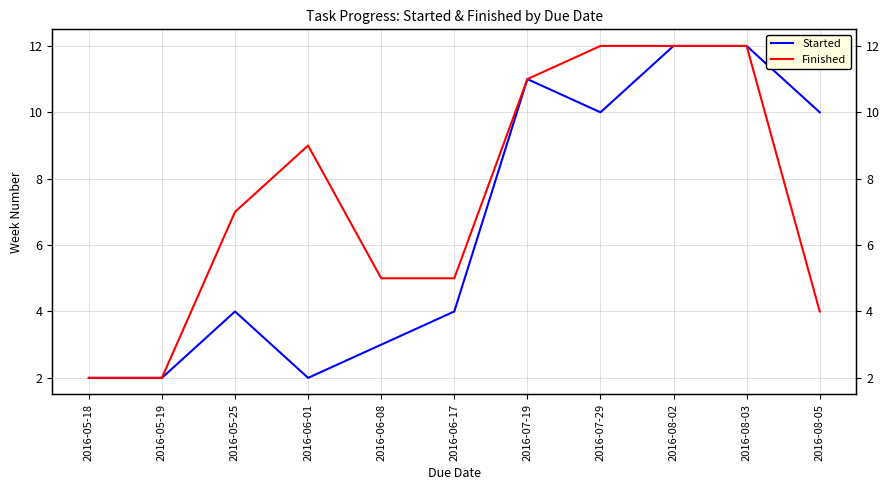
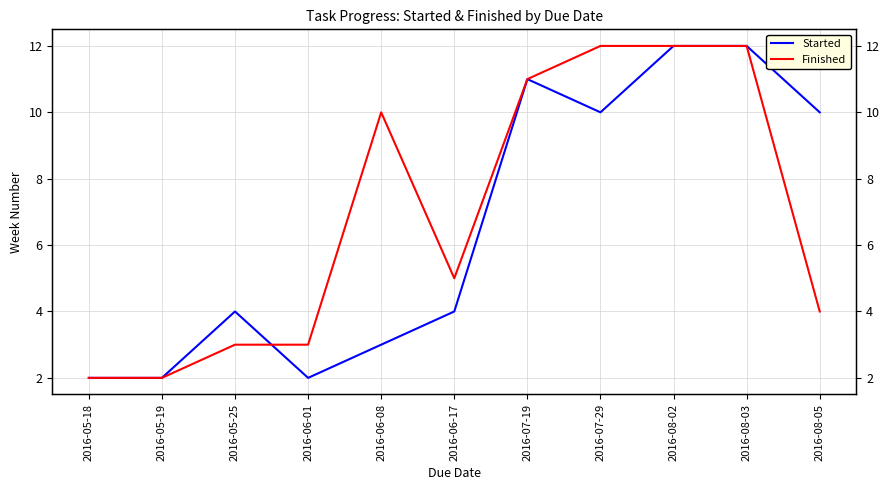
Finished, 2016-05-25: 7 -> 3
Finished, 2016-06-01: 9 -> 3
Finished, 2016-06-08: 5 -> 10
